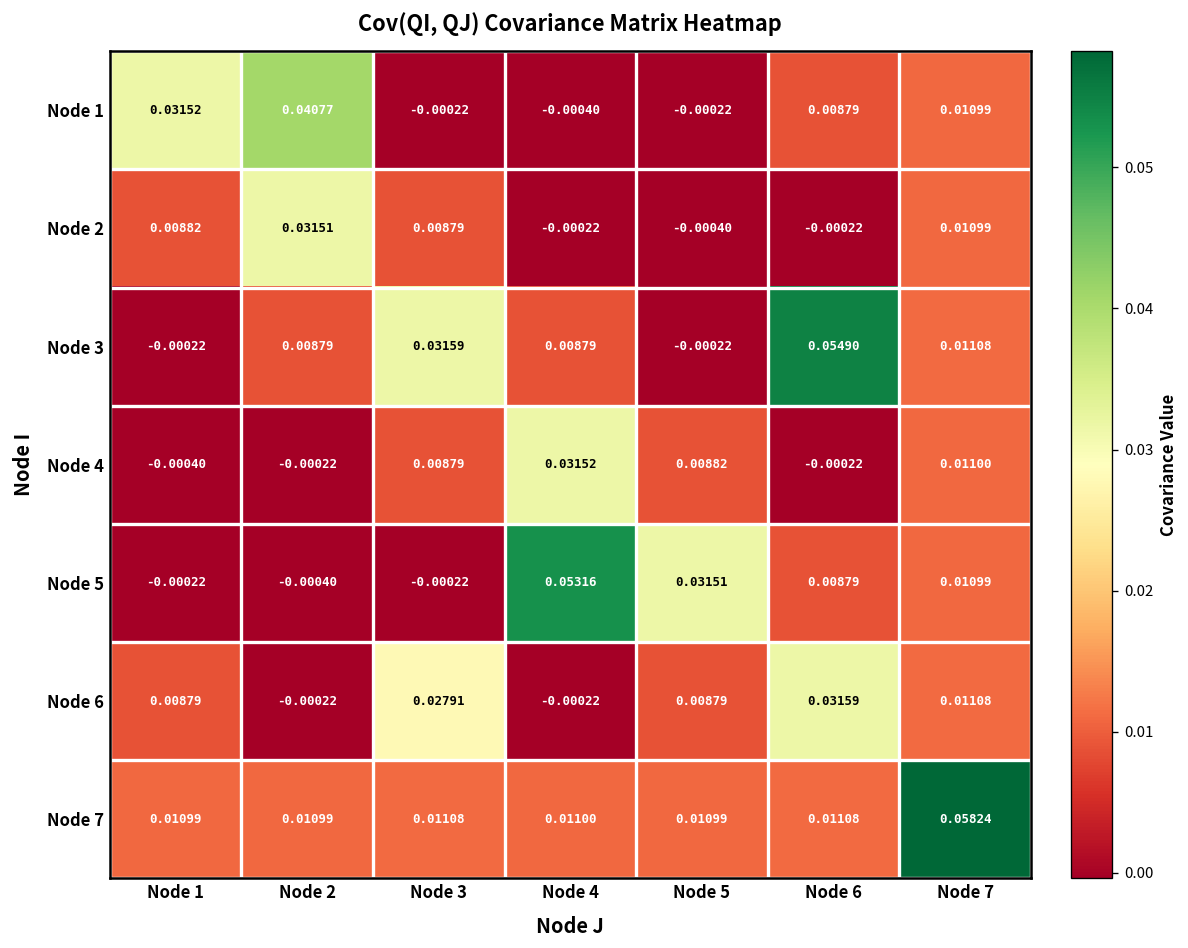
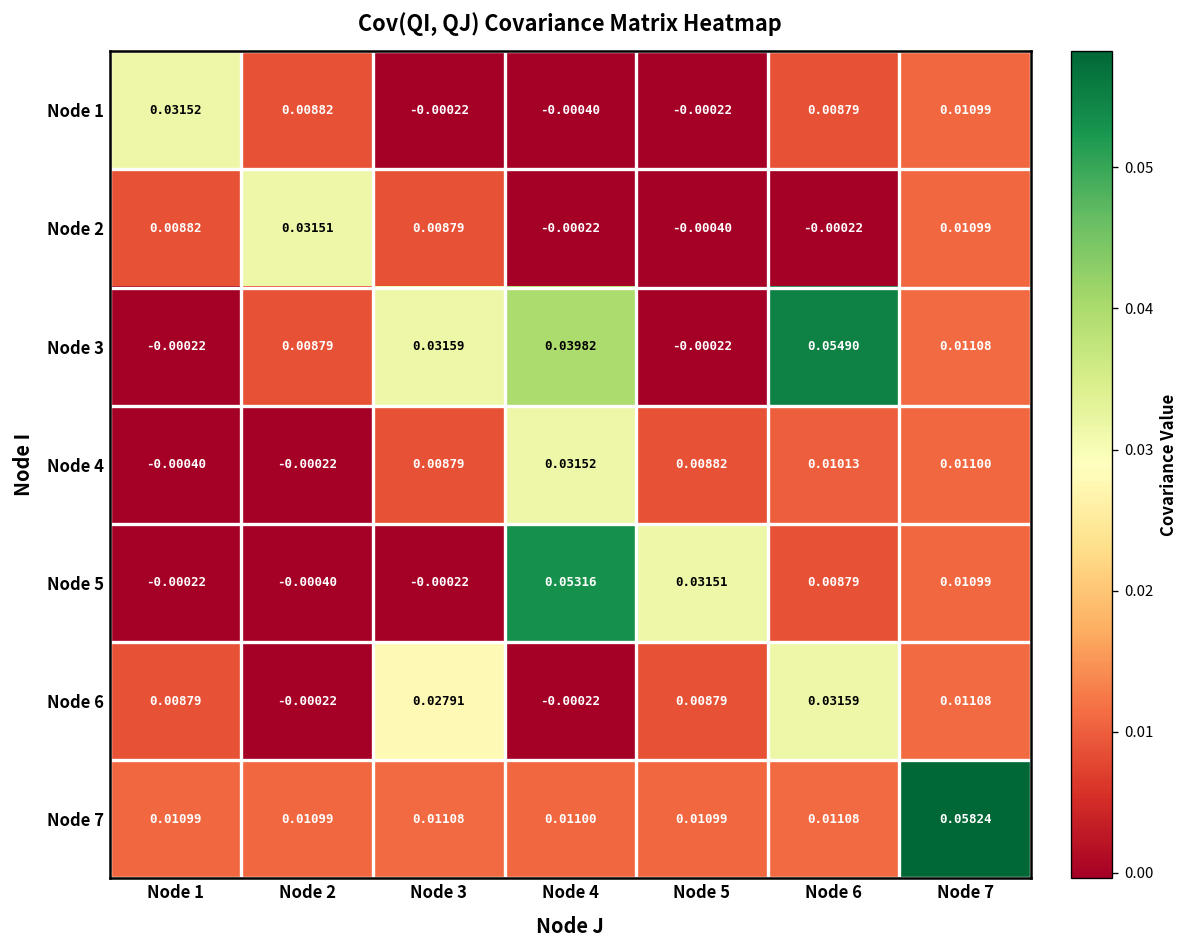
Node 1, Node 2: 0.04077 -> 0.00882
Node 3, Node 4: 0.00879 -> 0.03982
Node 4, Node 6: -0.00022 -> 0.01013
